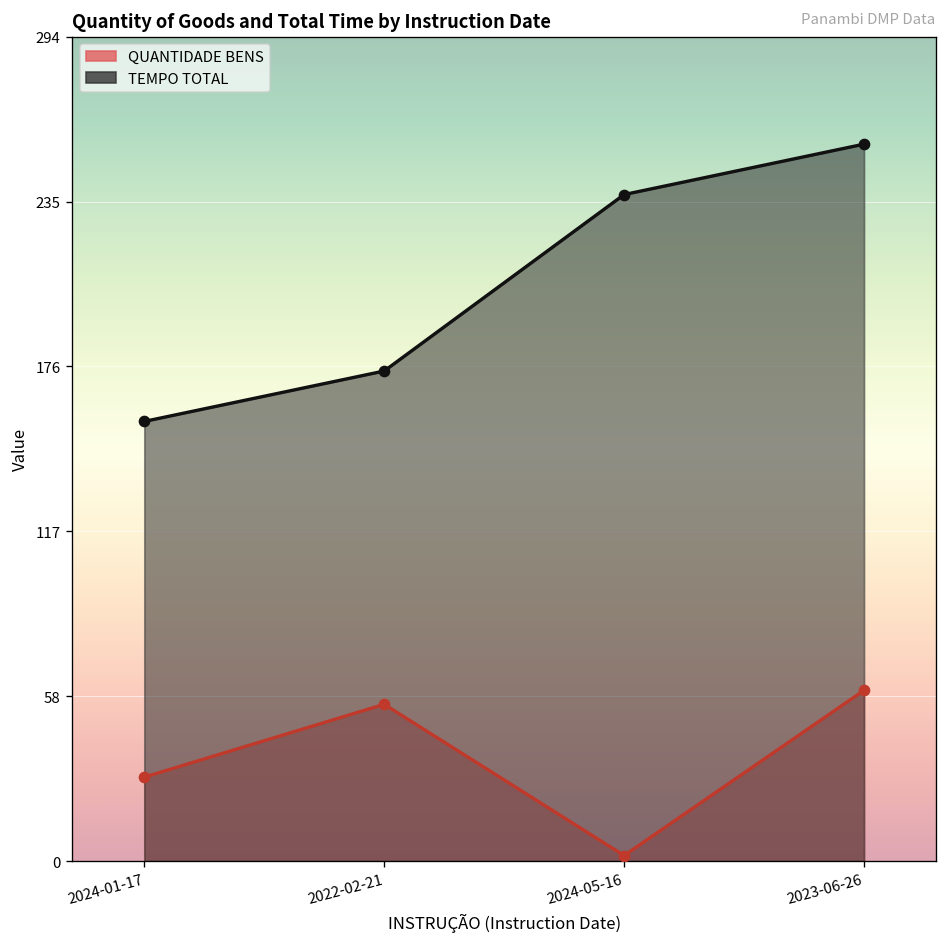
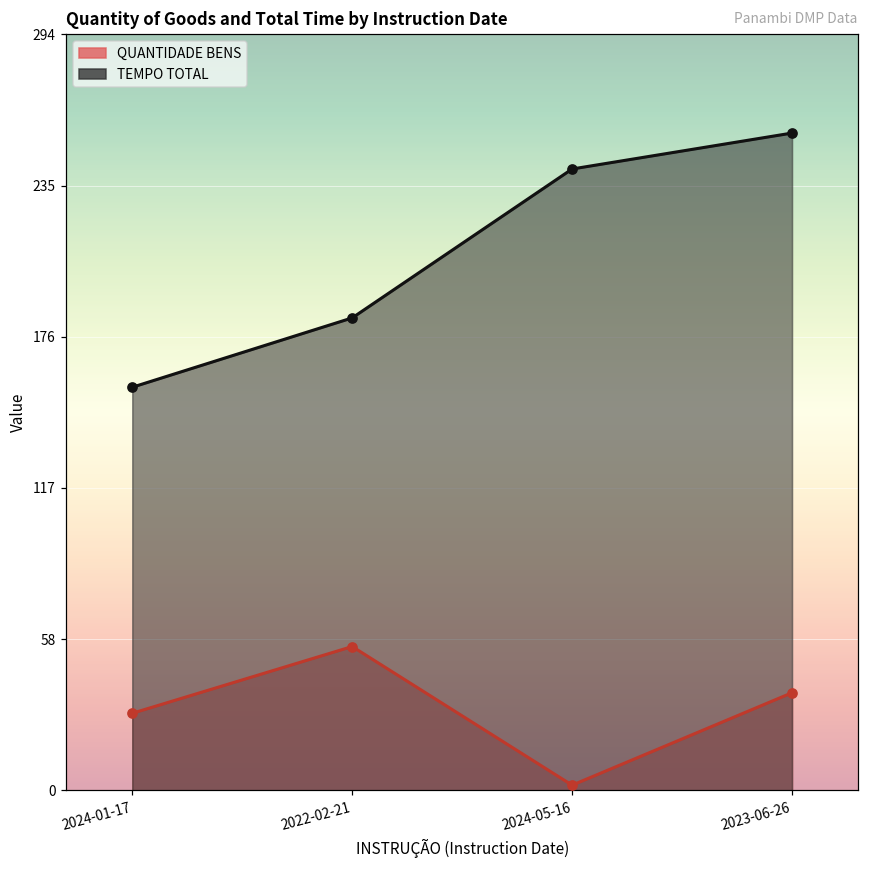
TEMPO TOTAL, 2022-02-21: 175 -> 184
TEMPO TOTAL, 2024-05-16: 238 -> 242
QUANTIDADE BENS, 2023-06-26: 61 -> 38
